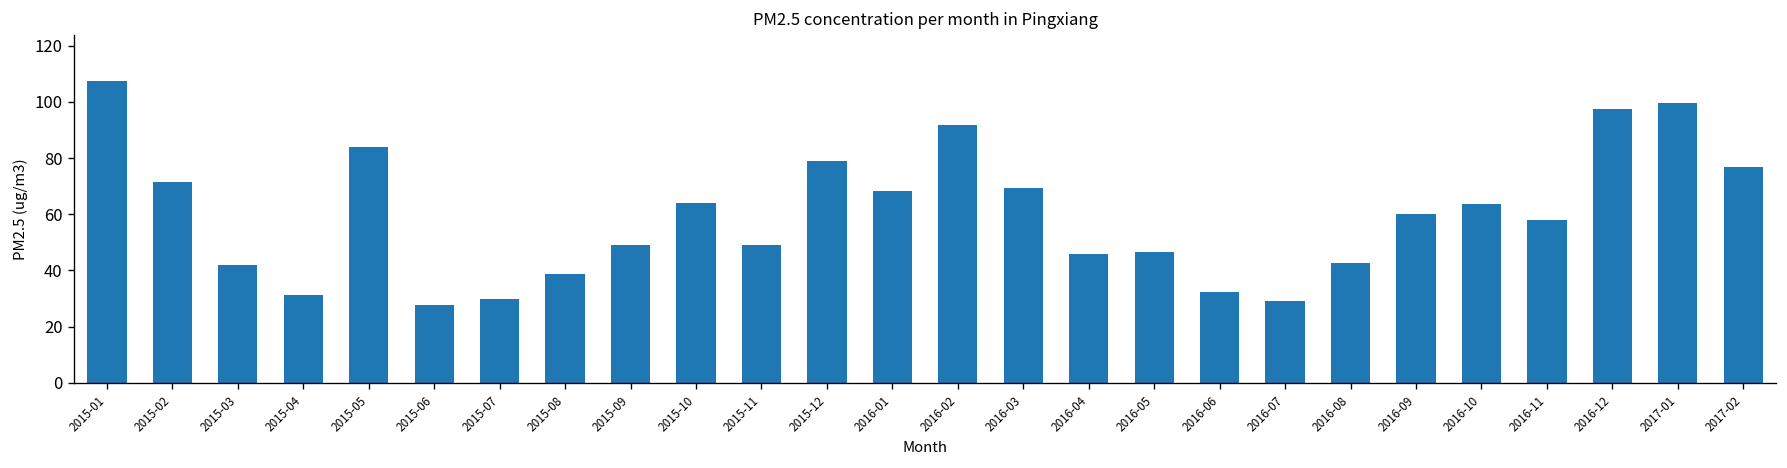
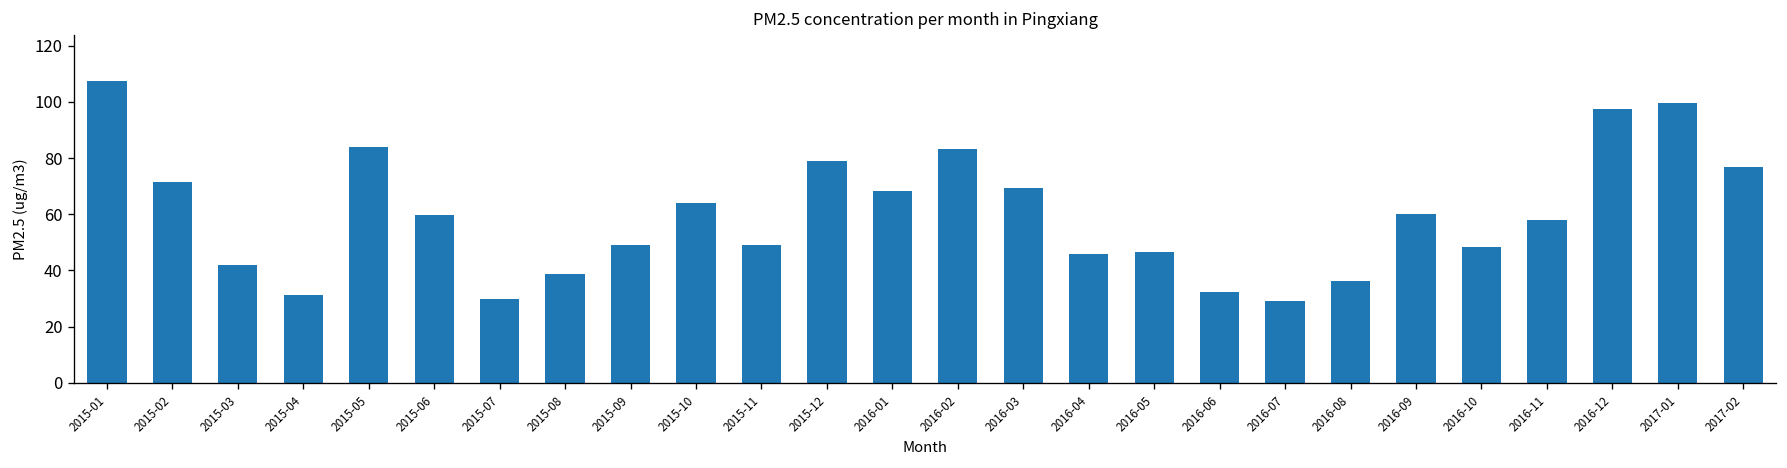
2015-06: 28 -> 60
2016-02: 92 -> 83
2016-08: 43 -> 36
2016-10: 64 -> 48
